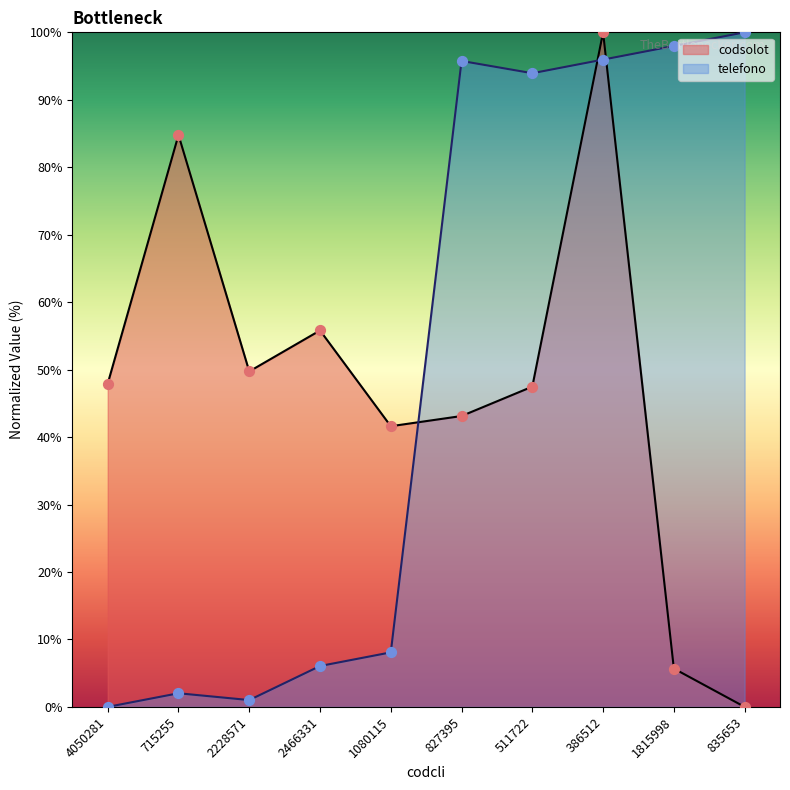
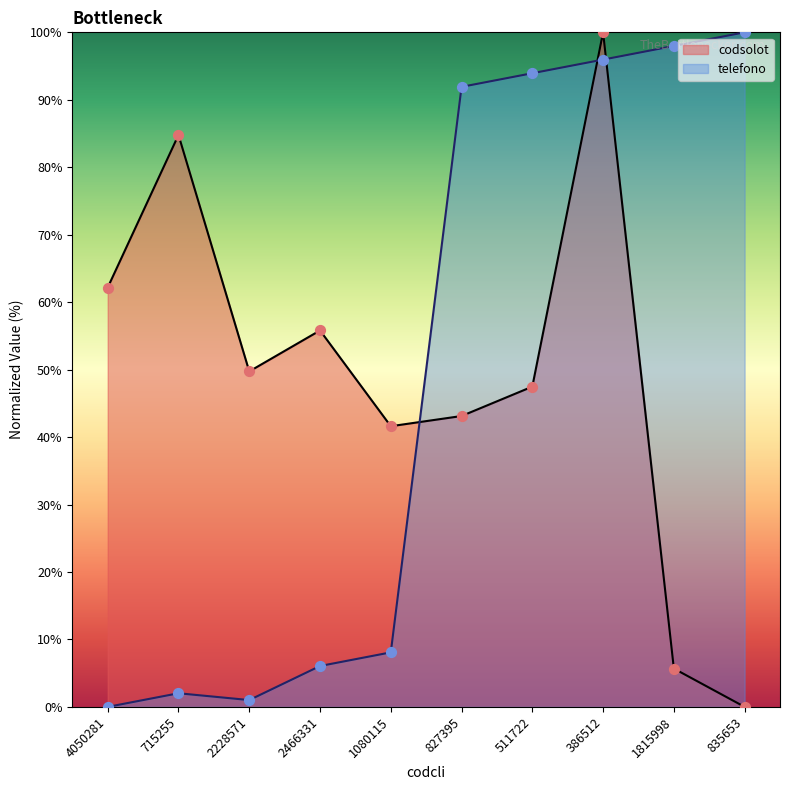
codsolot, 4050281: 48% -> 62%
telefono, 827395: 96% -> 92%
